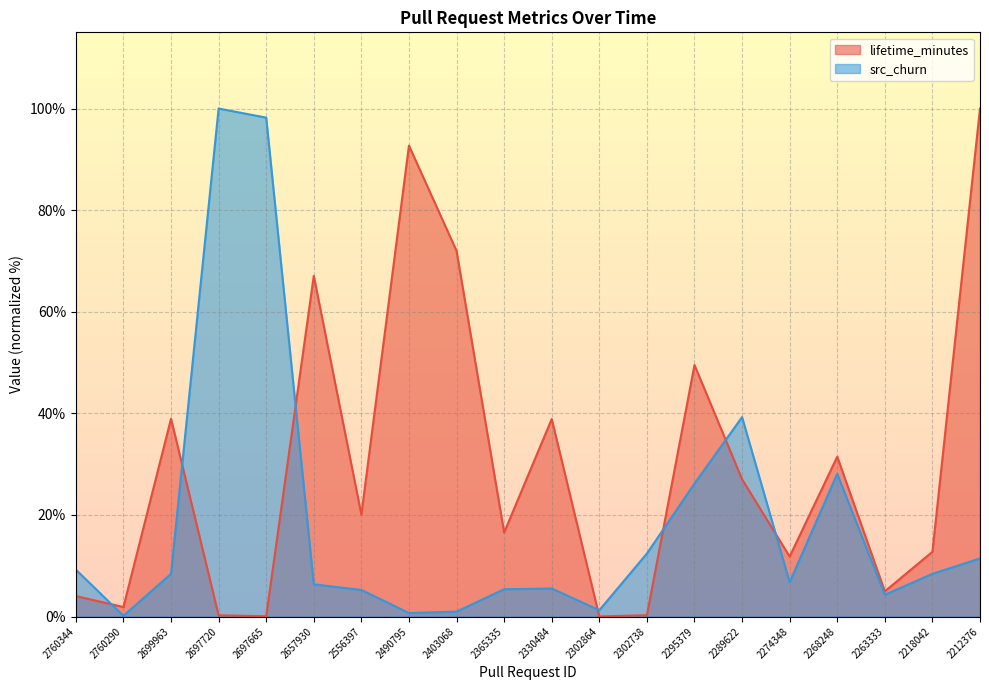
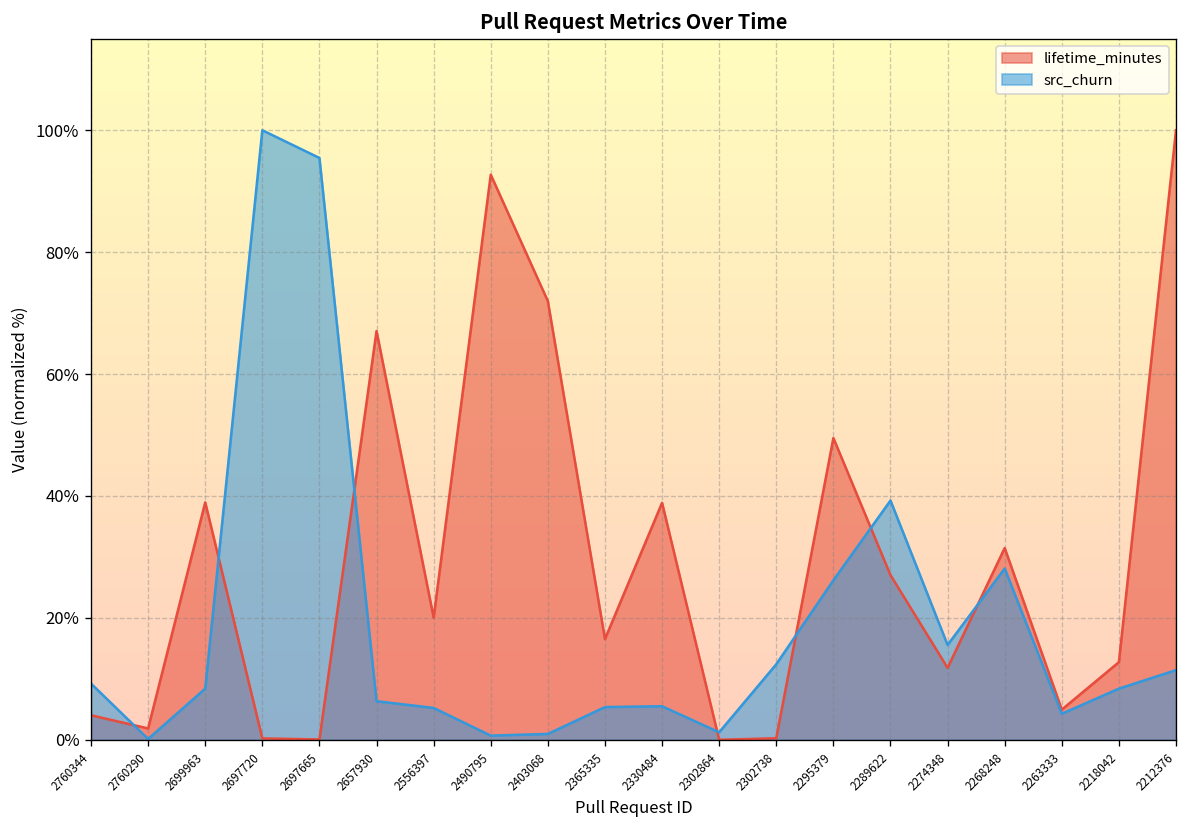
src_churn, 2697665: 98% -> 95%
src_churn, 2274348: 7% -> 16%
